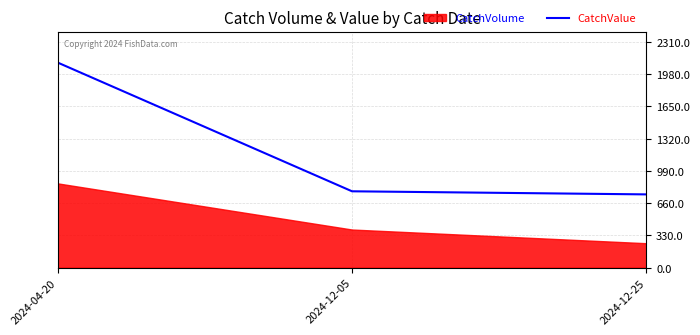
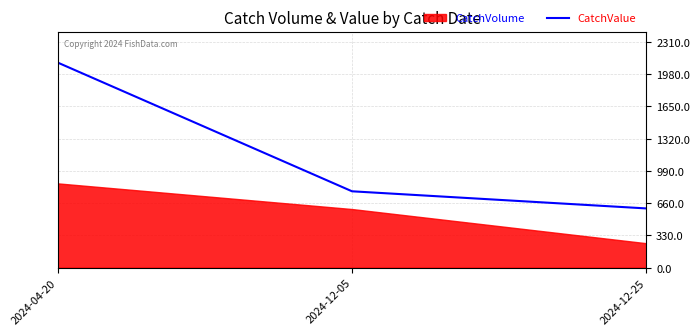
CatchVolume, 2024-12-05: 400 -> 600
CatchValue, 2024-12-25: 800 -> 600
